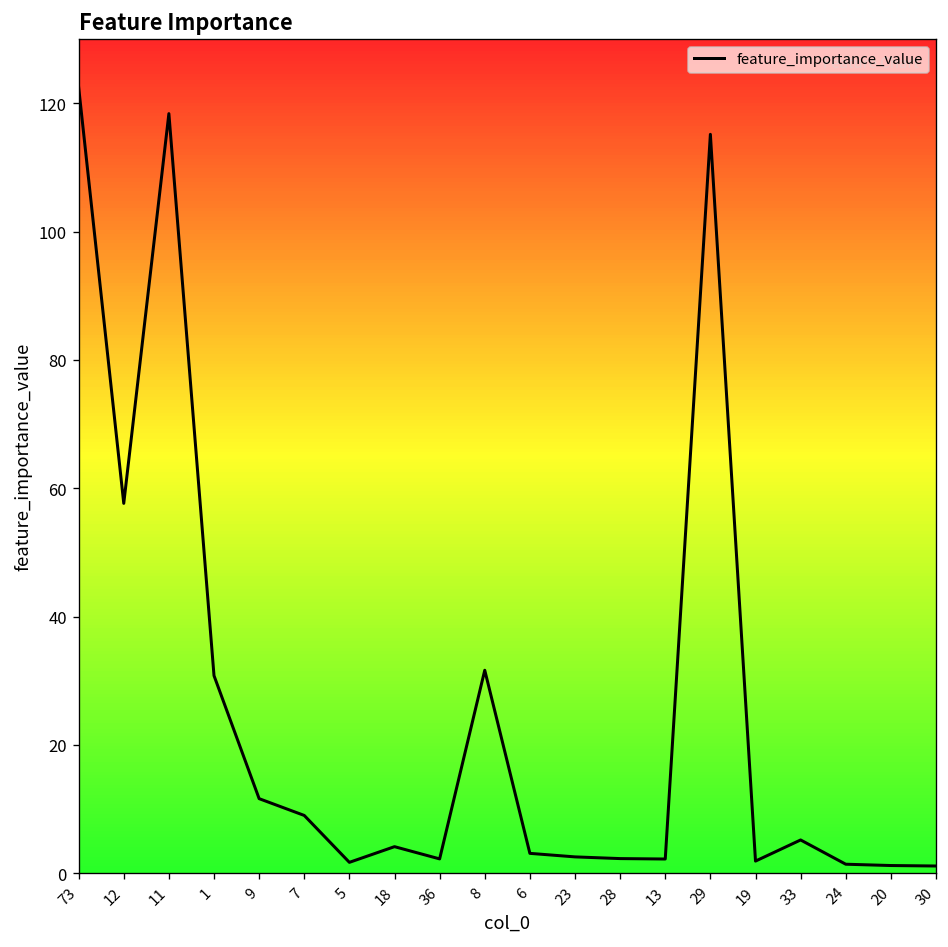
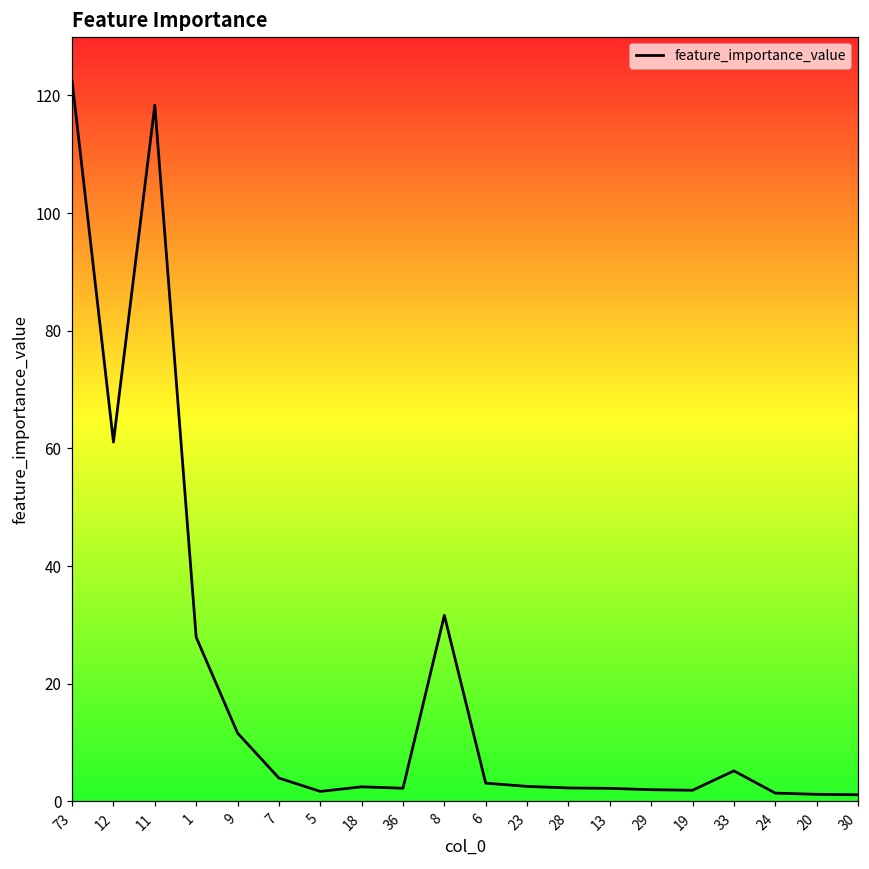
12: 58 -> 61
1: 31 -> 28
7: 9 -> 4
18: 4 -> 2
29: 115 -> 2
